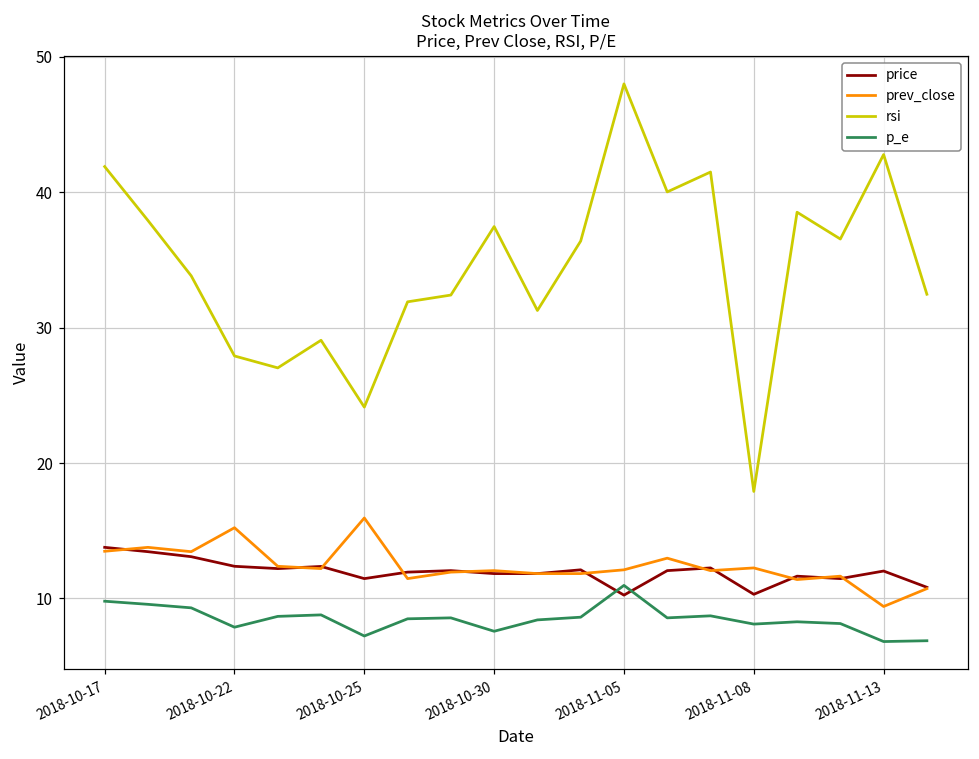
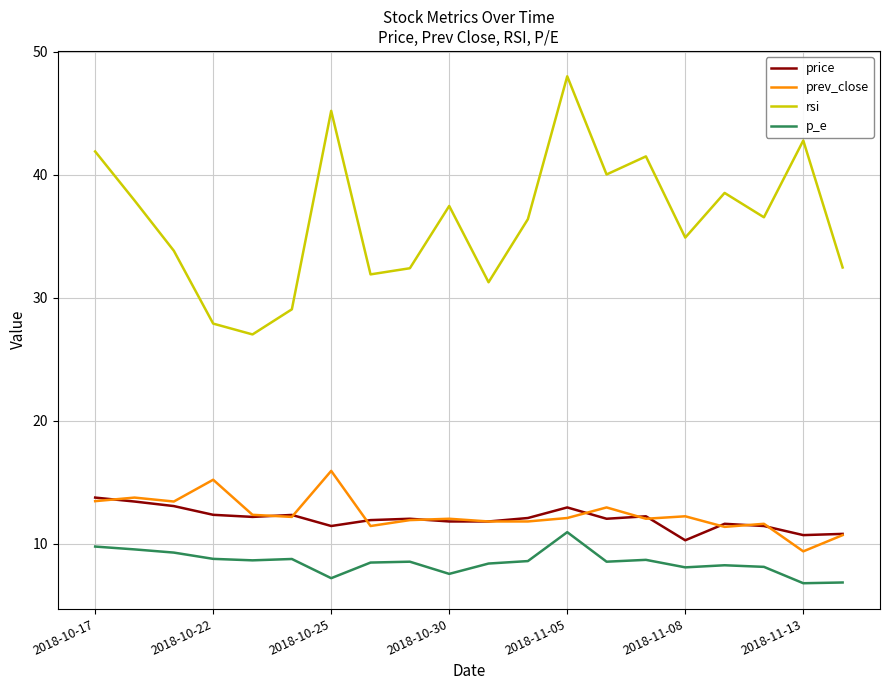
p_e, 2018-10-22: 7.9 -> 8.8
rsi, 2018-10-25: 24.1 -> 45.2
price, 2018-11-05: 10.2 -> 13.0
rsi, 2018-11-08: 17.9 -> 34.9
price, 2018-11-13: 12.0 -> 10.7
